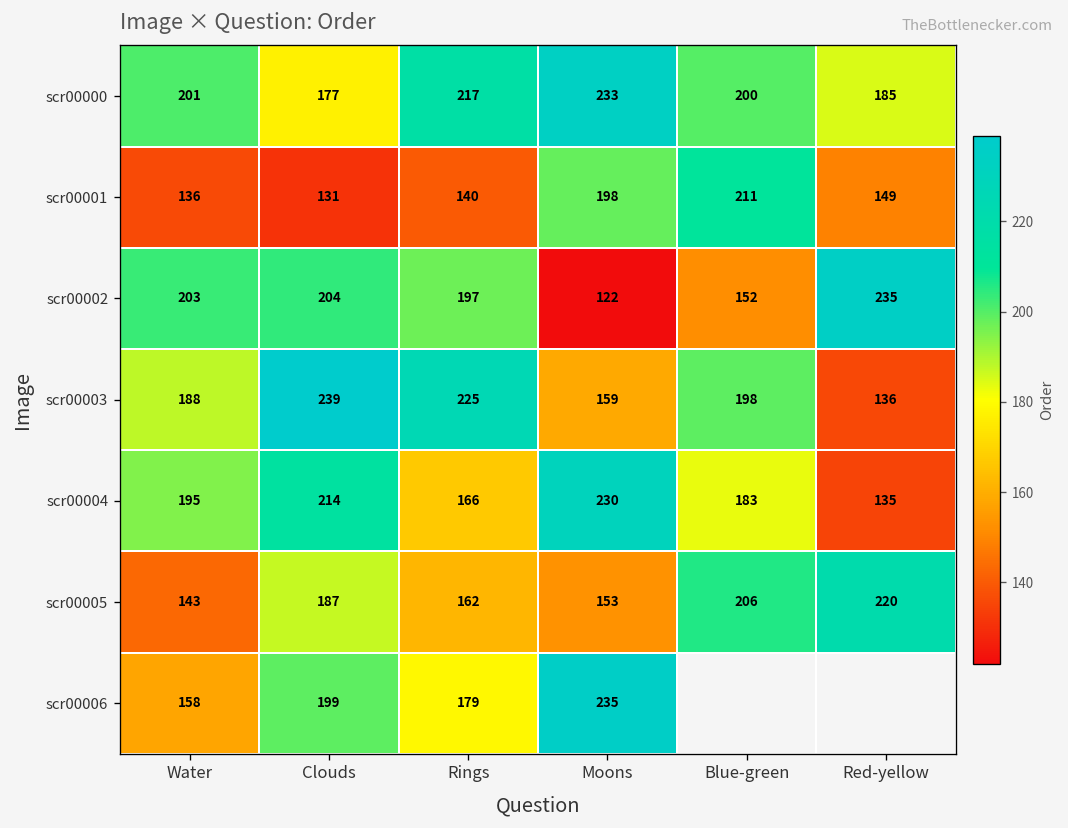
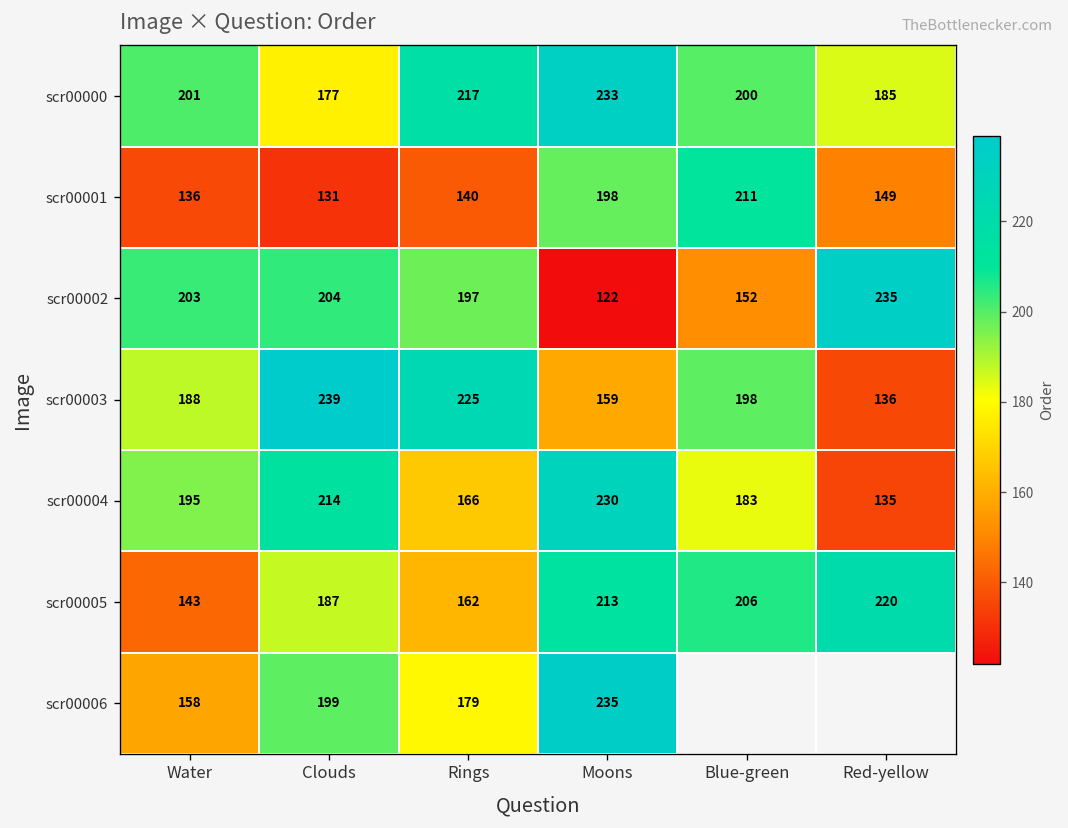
scr00005, Moons: 153 -> 213
